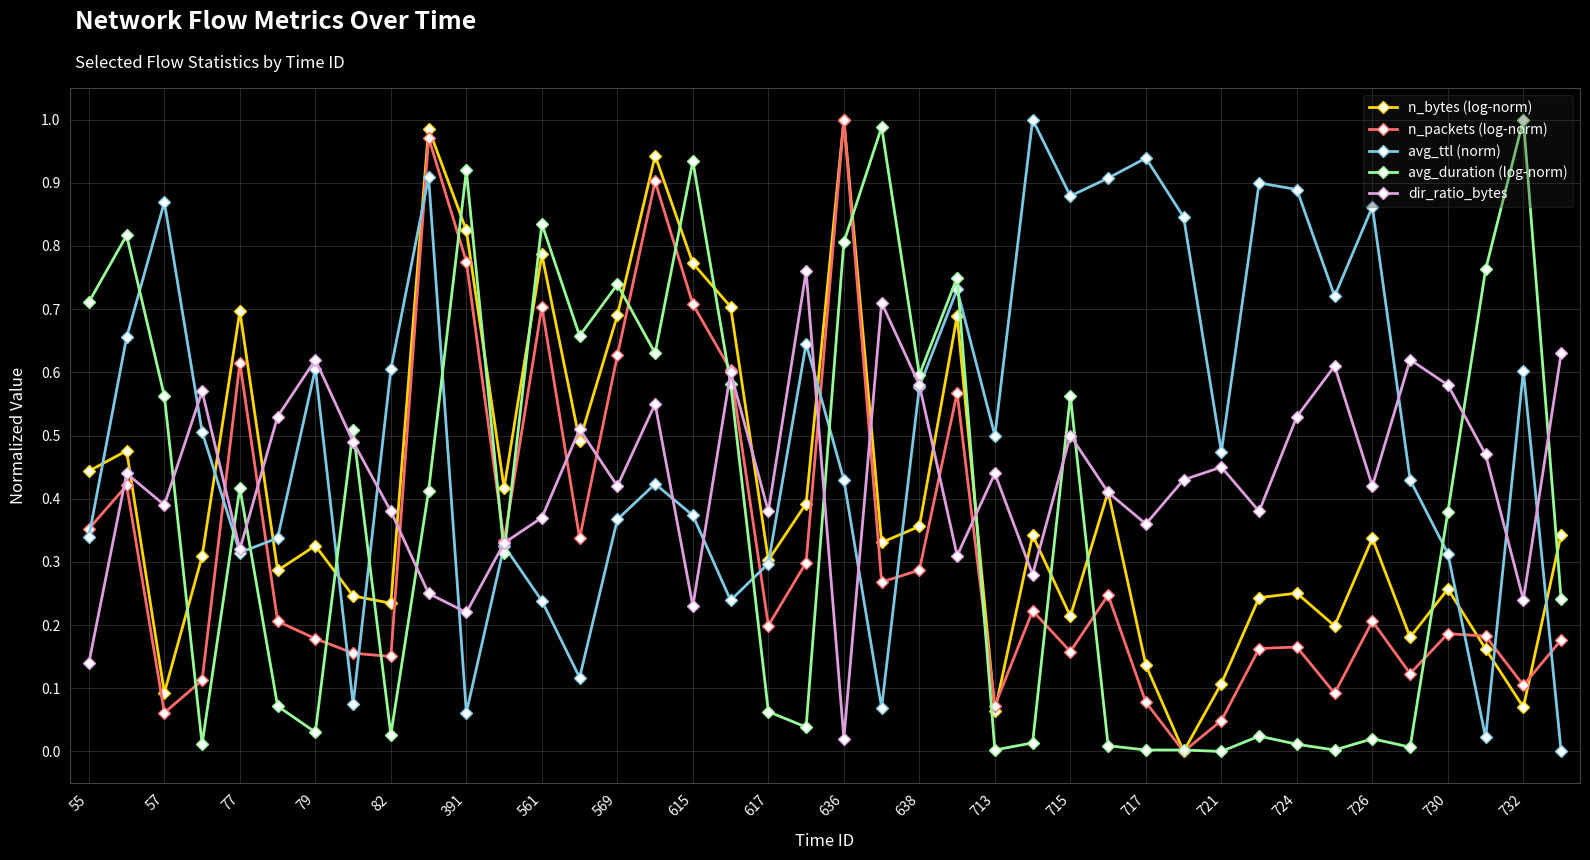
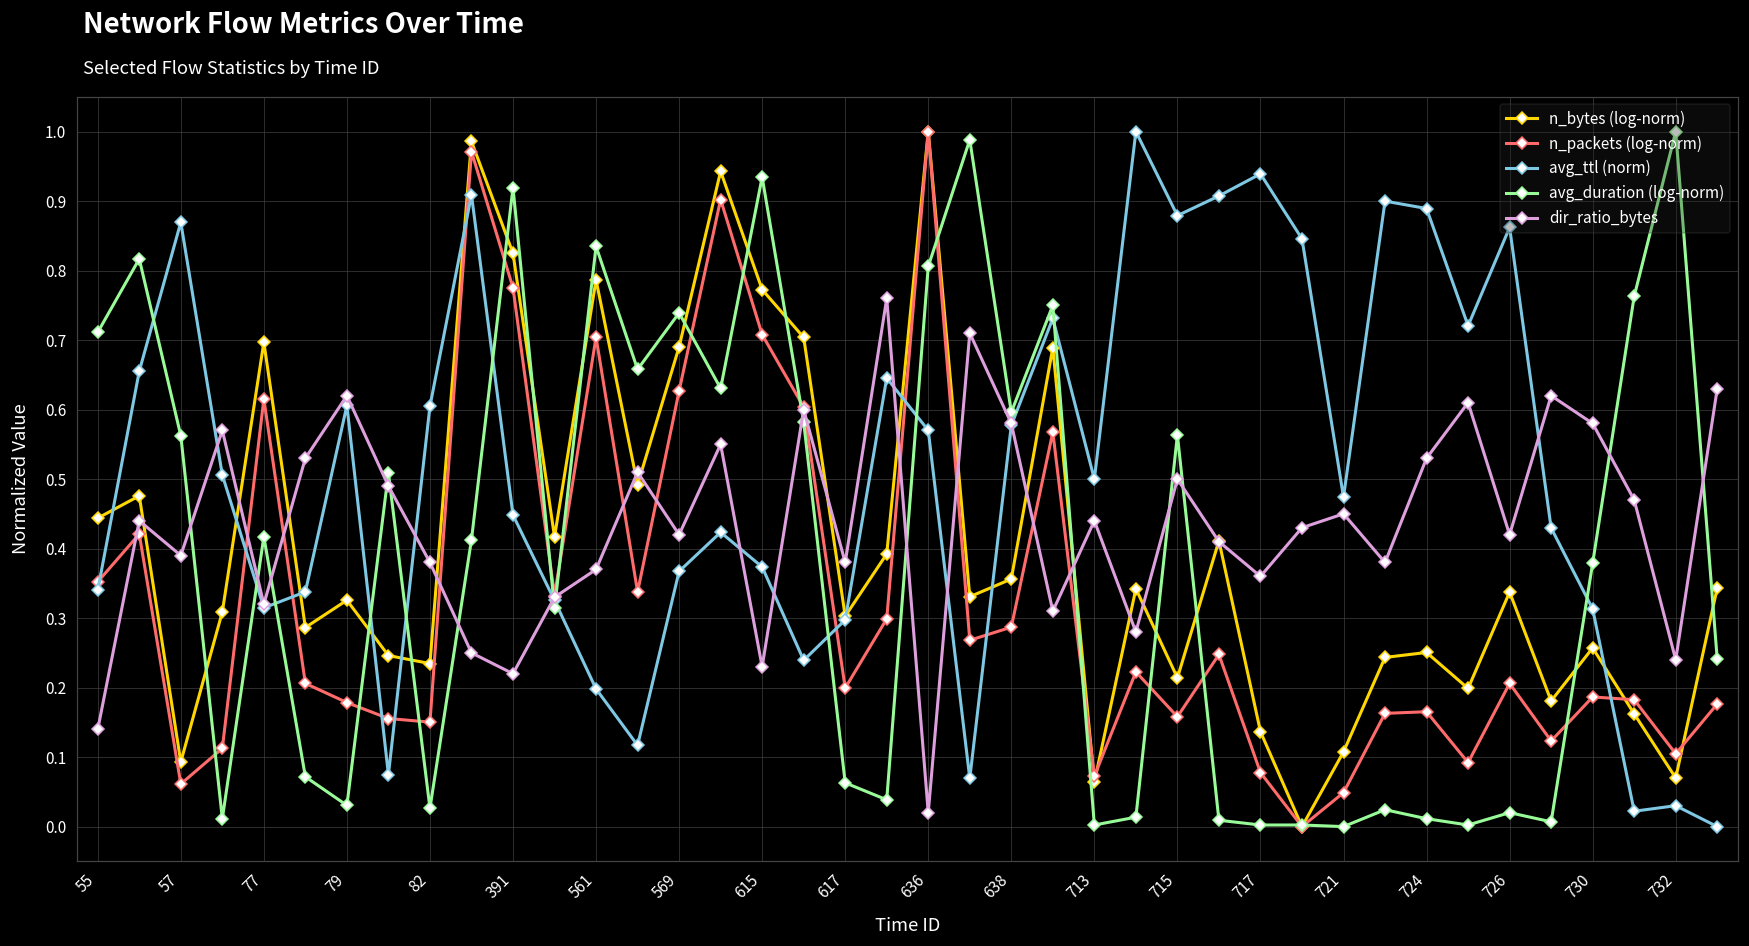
avg_ttl (norm), 391: 0.06 -> 0.45
avg_ttl (norm), 561: 0.24 -> 0.20
avg_ttl (norm), 636: 0.43 -> 0.57
avg_ttl (norm), 732: 0.60 -> 0.03
